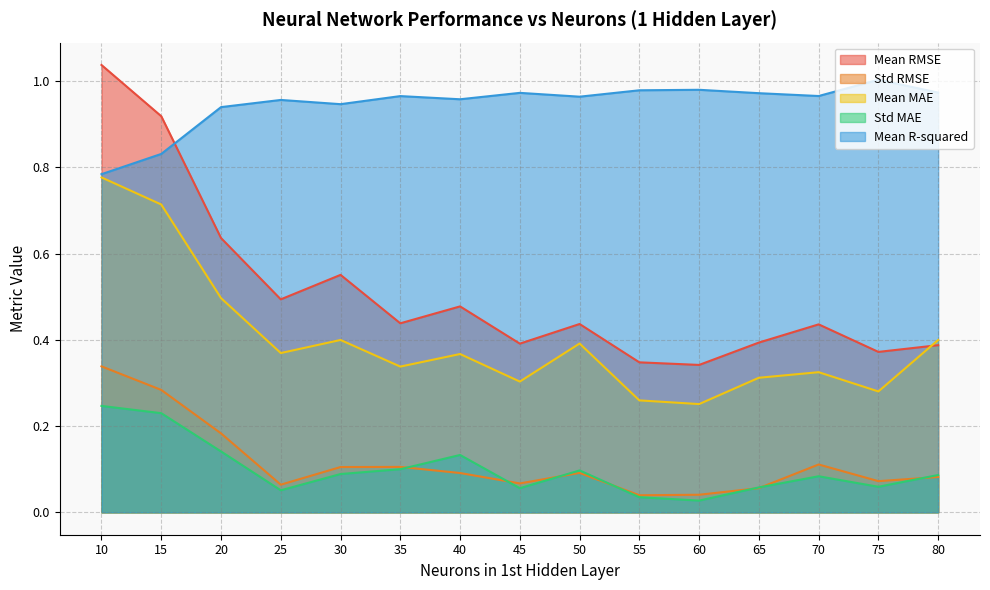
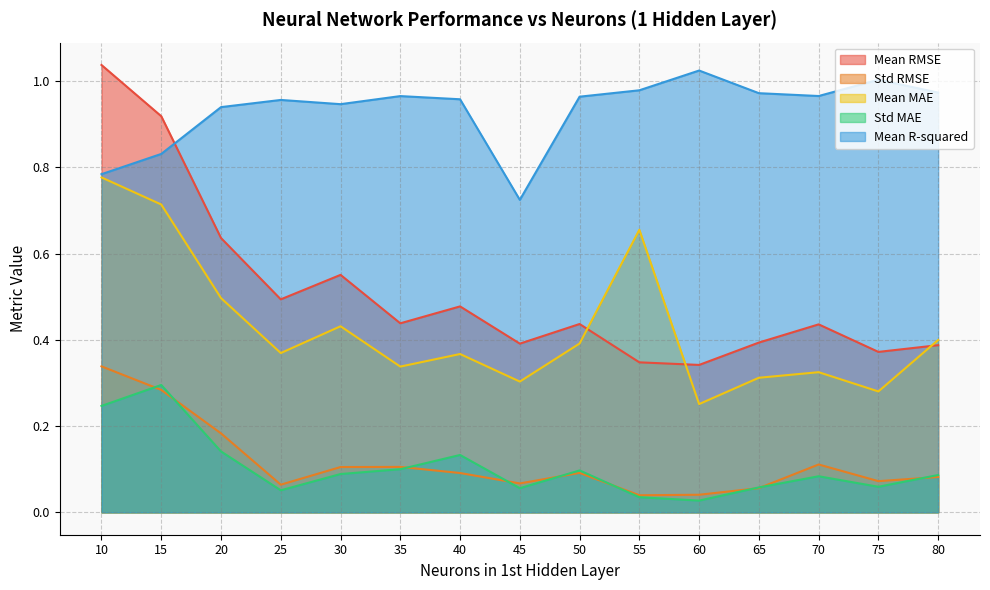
Std MAE, 15: 0.23 -> 0.30
Mean MAE, 30: 0.40 -> 0.43
Mean R-squared, 45: 0.97 -> 0.72
Mean MAE, 55: 0.26 -> 0.66
Mean R-squared, 60: 0.98 -> 1.02
